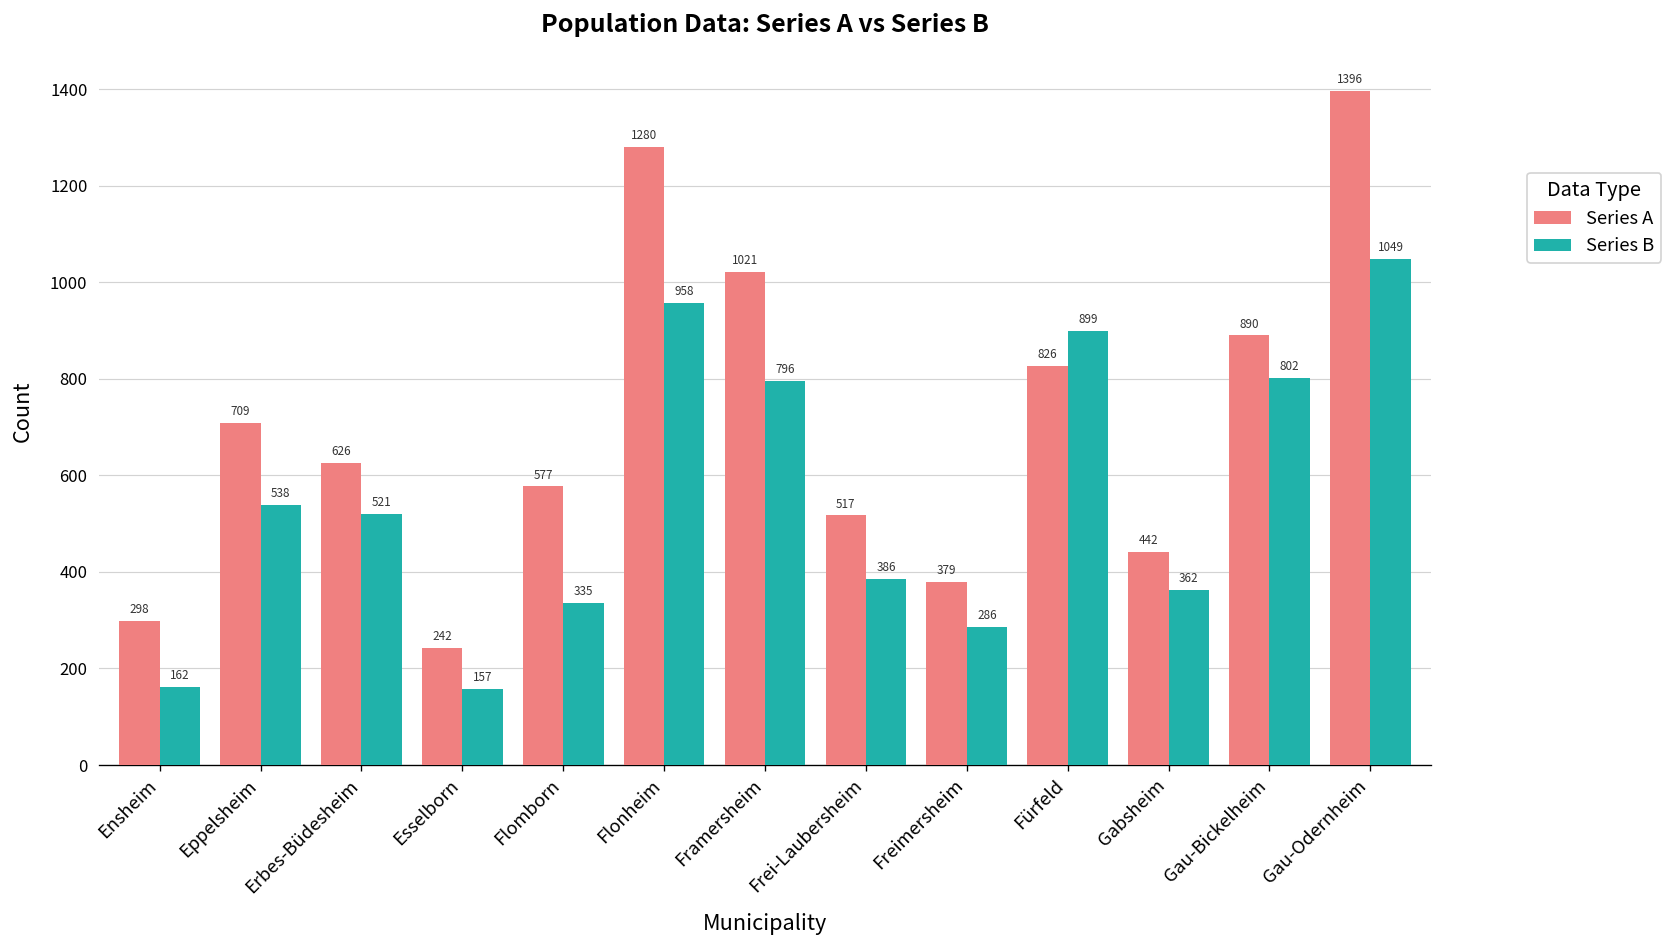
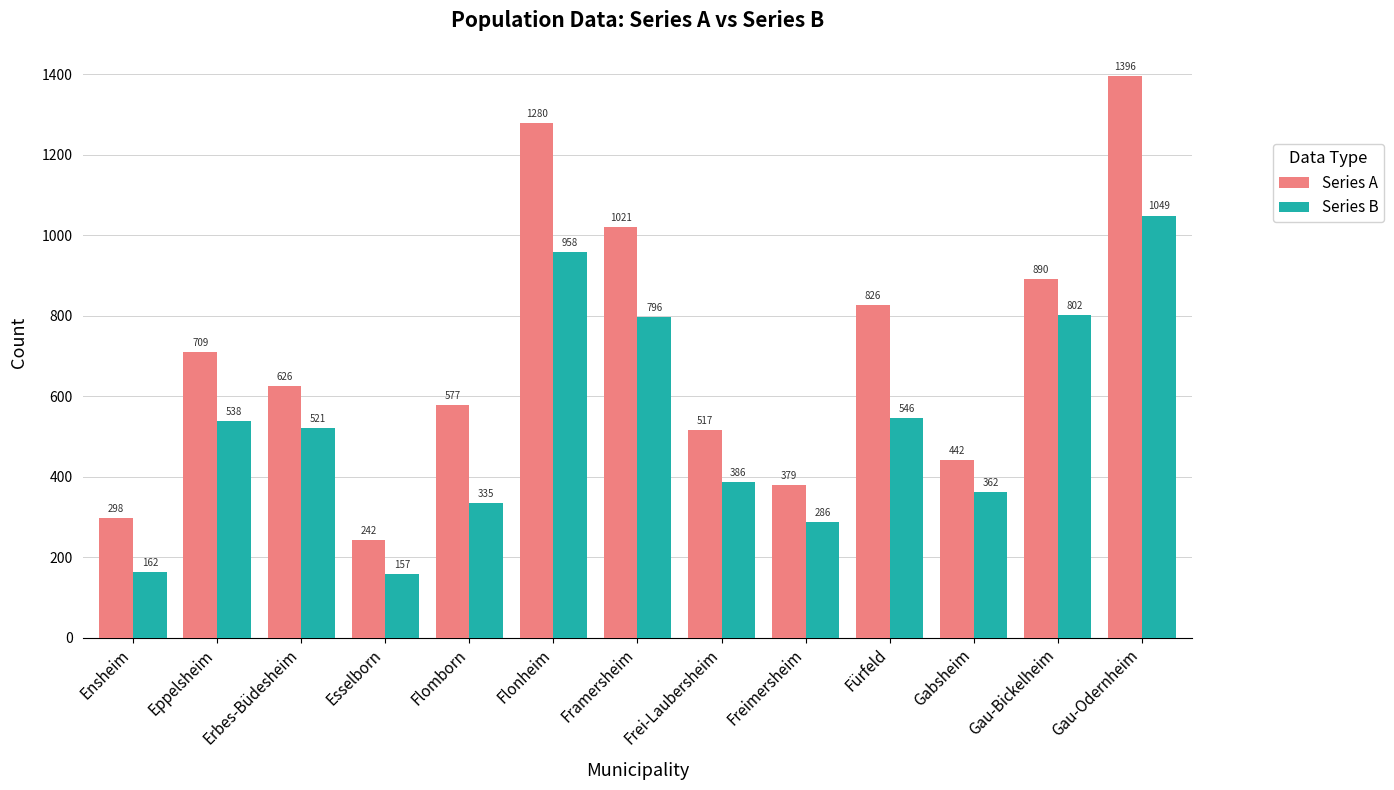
Series B, Fürfeld: 899 -> 546
